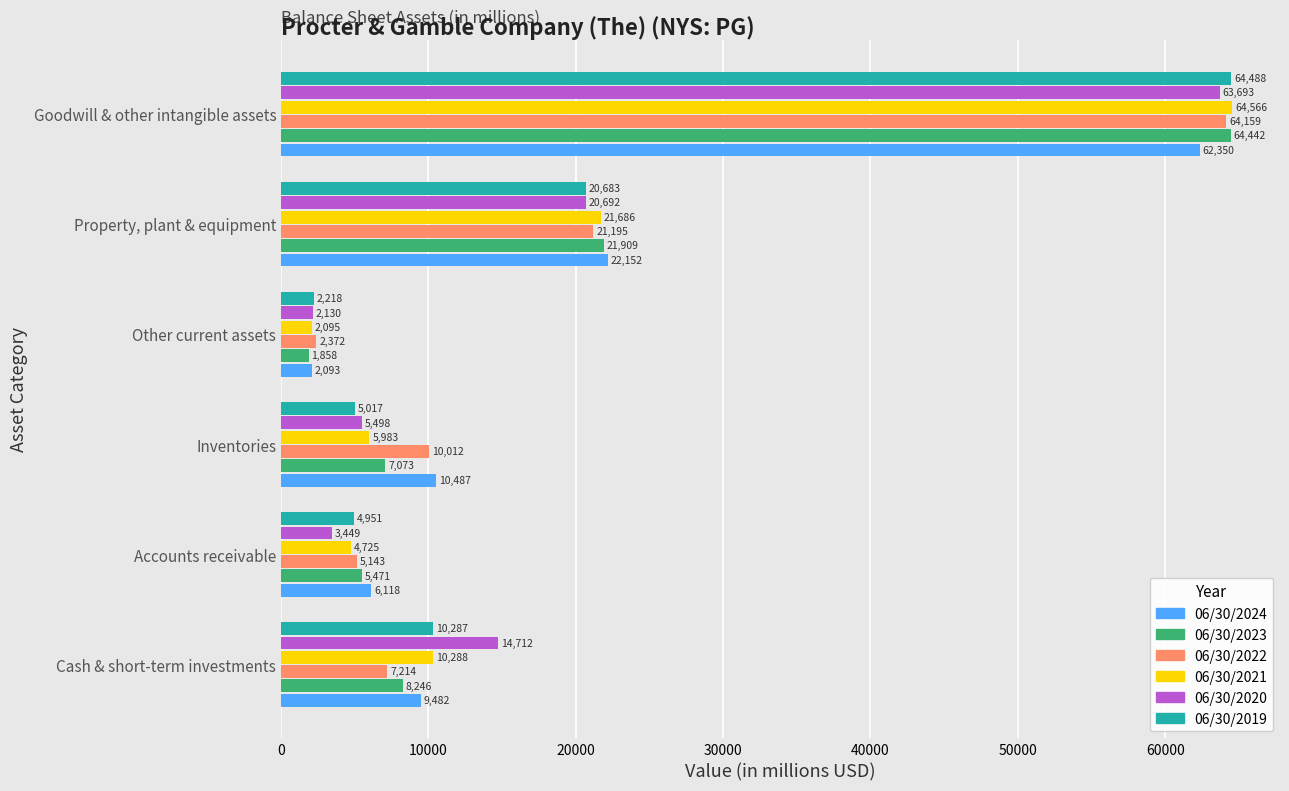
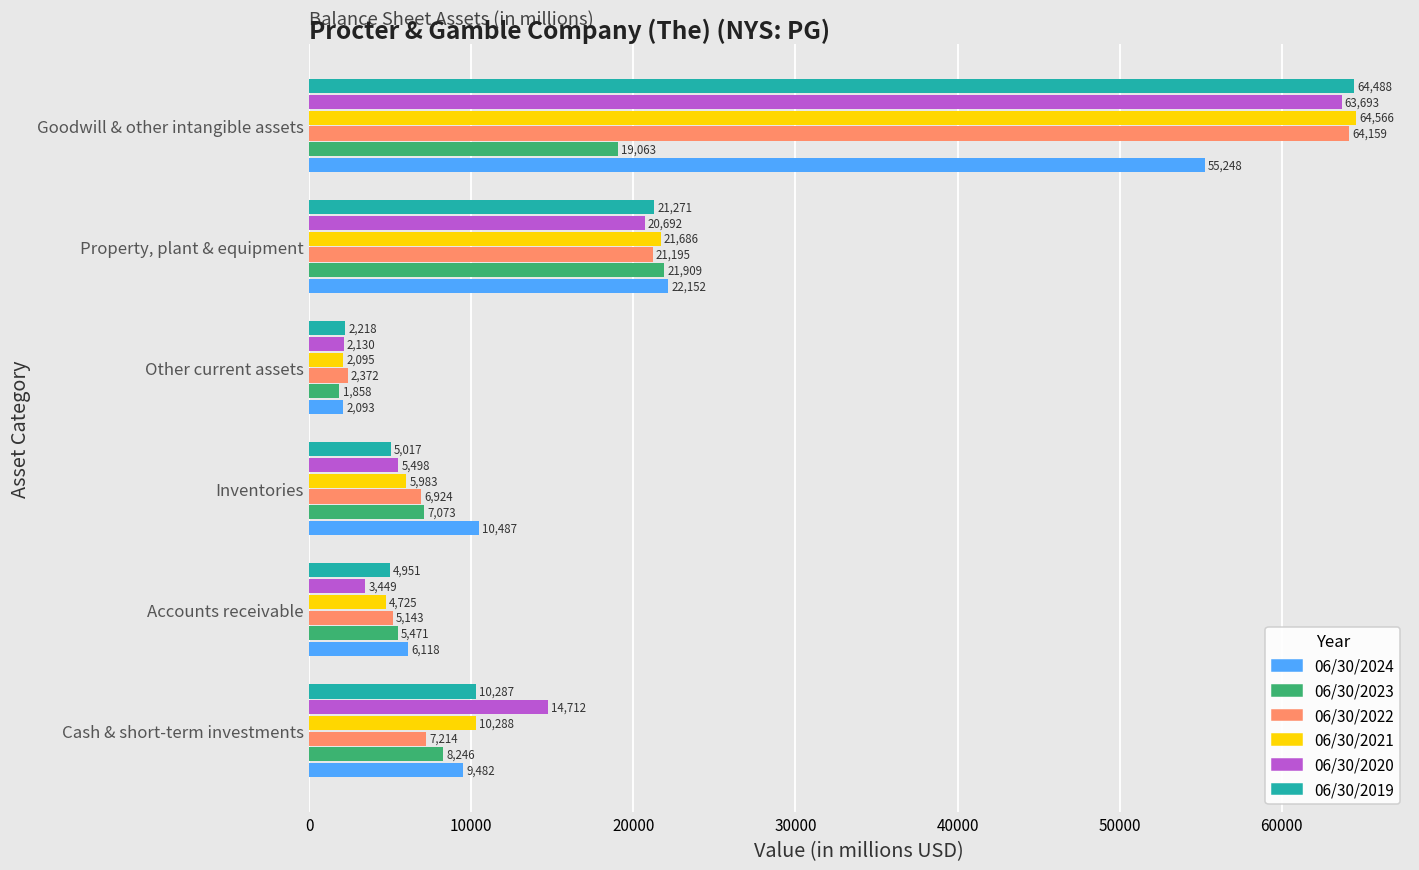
06/30/2023, Goodwill & other intangible assets: 64,442 -> 19,063
06/30/2024, Goodwill & other intangible assets: 62,350 -> 55,248
06/30/2019, Property, plant & equipment: 20,683 -> 21,271
06/30/2022, Inventories: 10,012 -> 6,924
